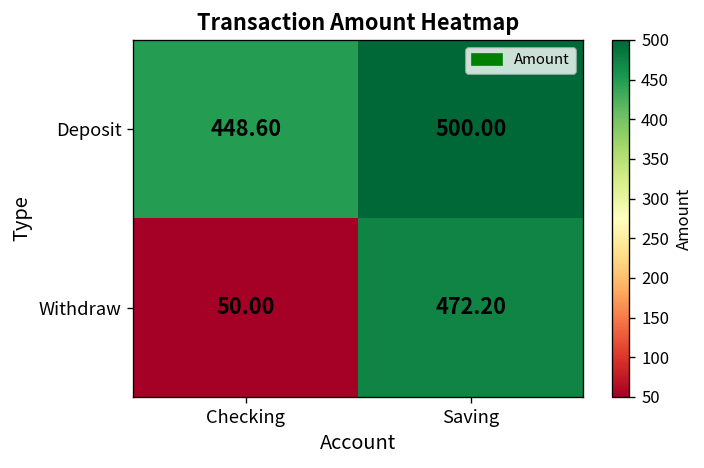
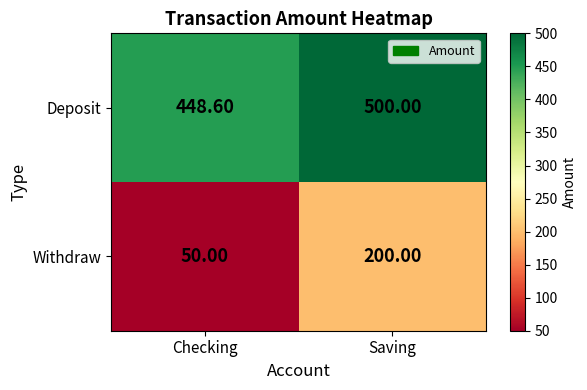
Withdraw, Saving: 472.20 -> 200.00
